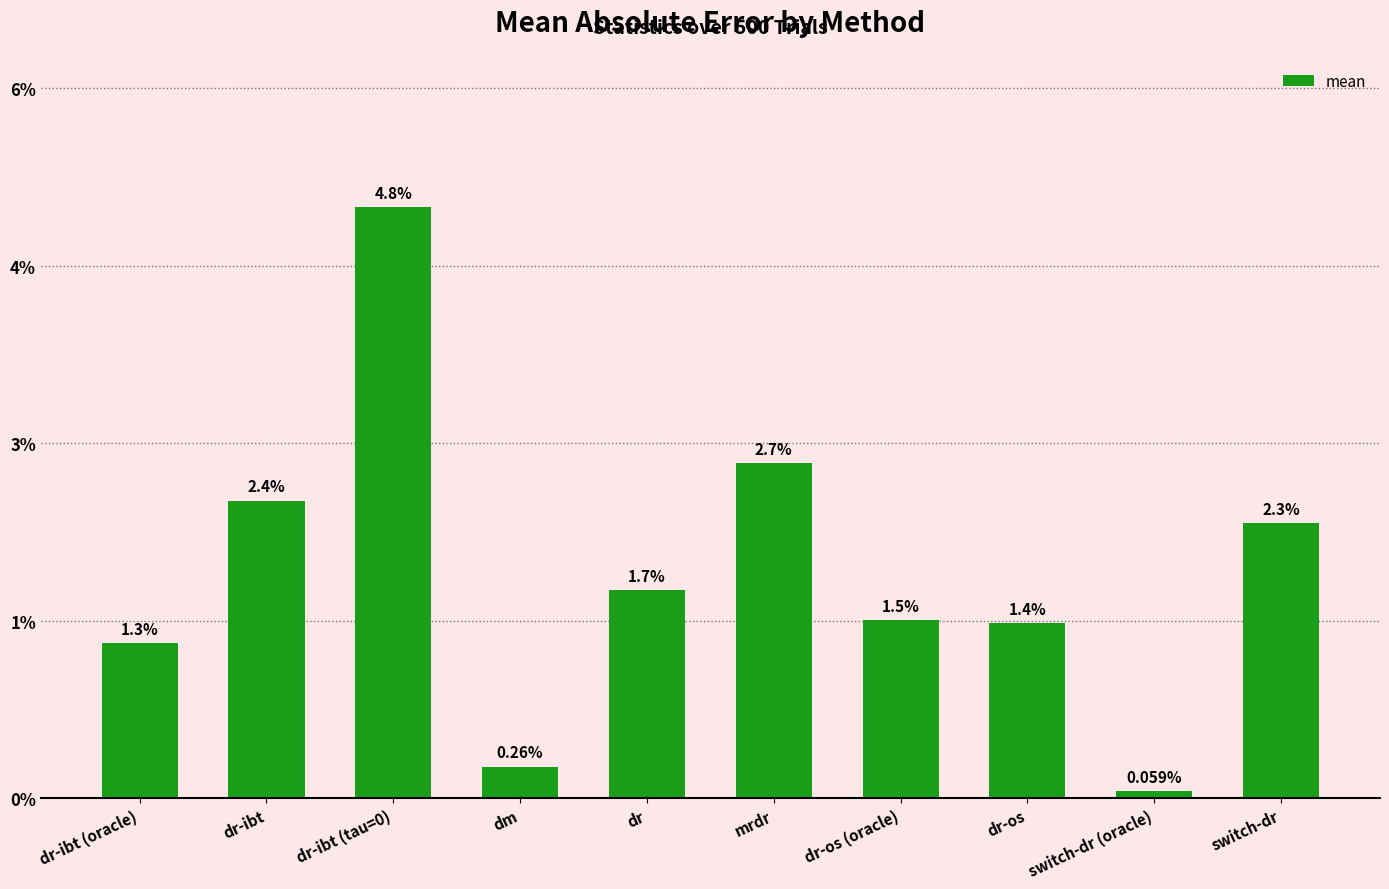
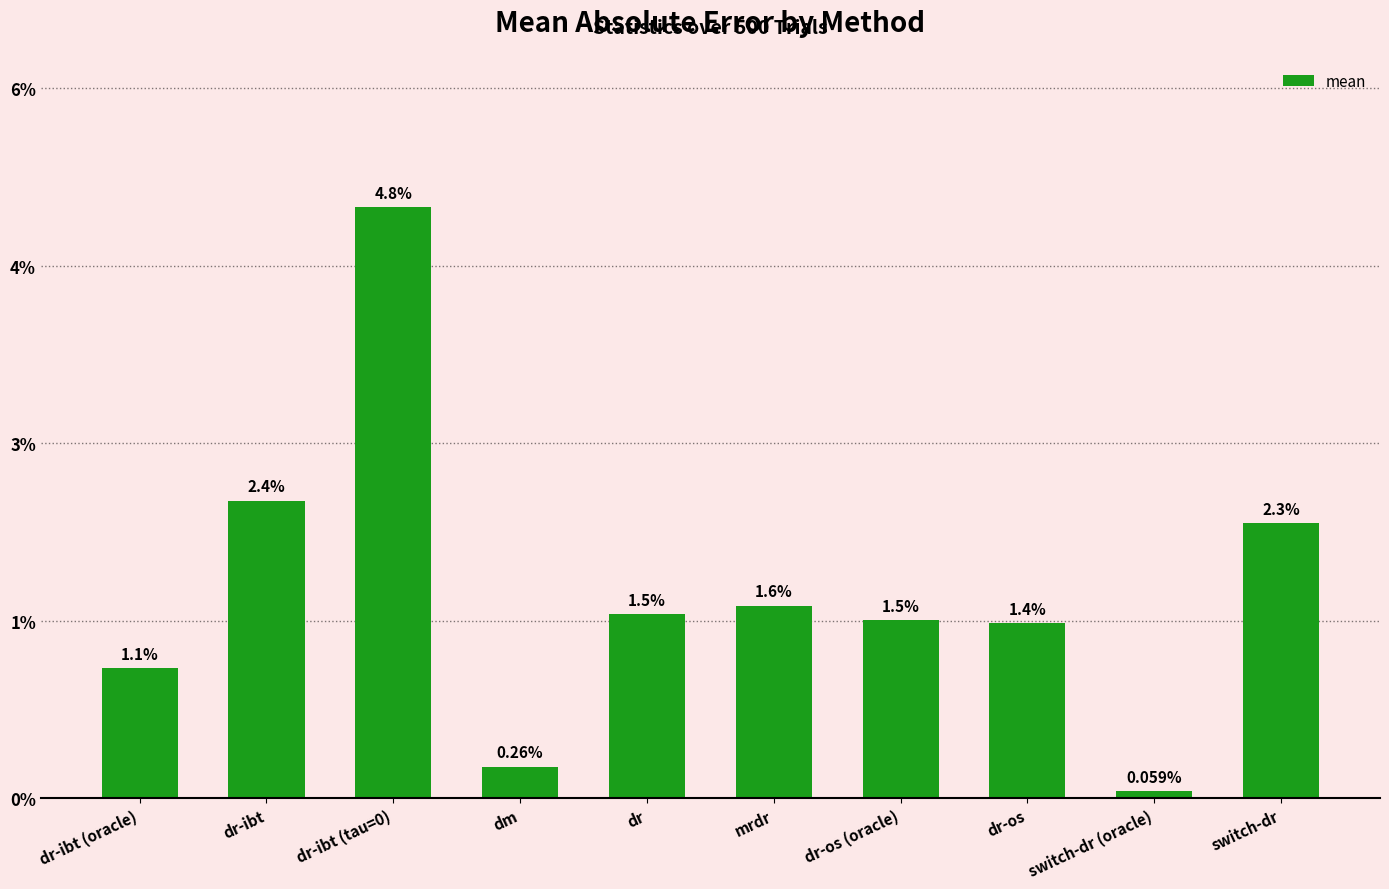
dr-ibt (oracle): 1.3% -> 1.1%
dr: 1.7% -> 1.5%
mrdr: 2.7% -> 1.6%
